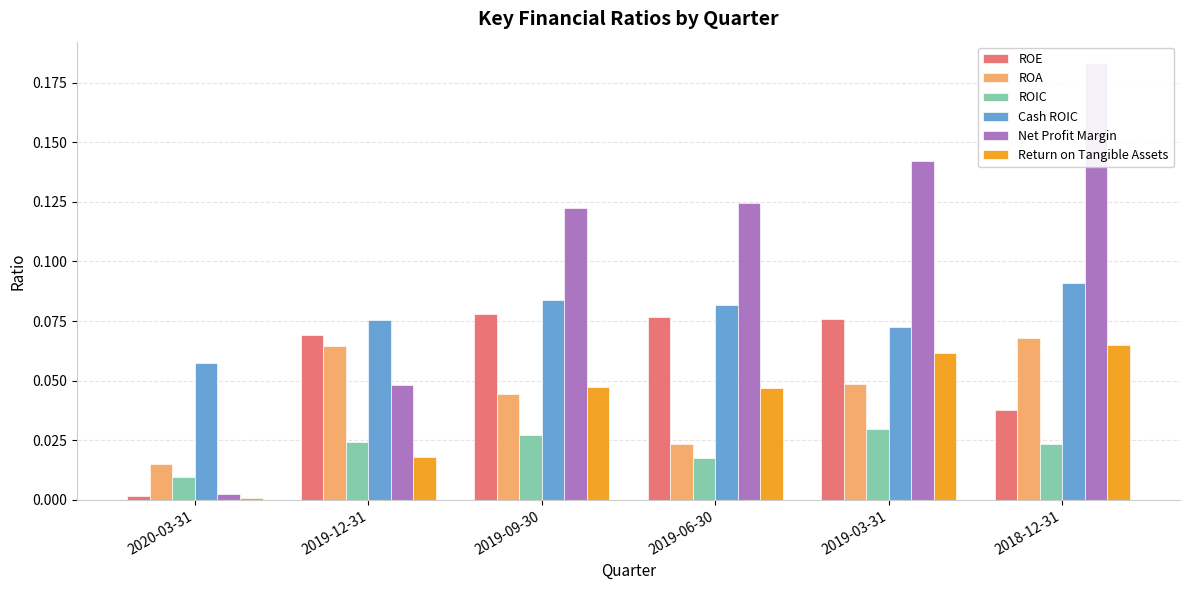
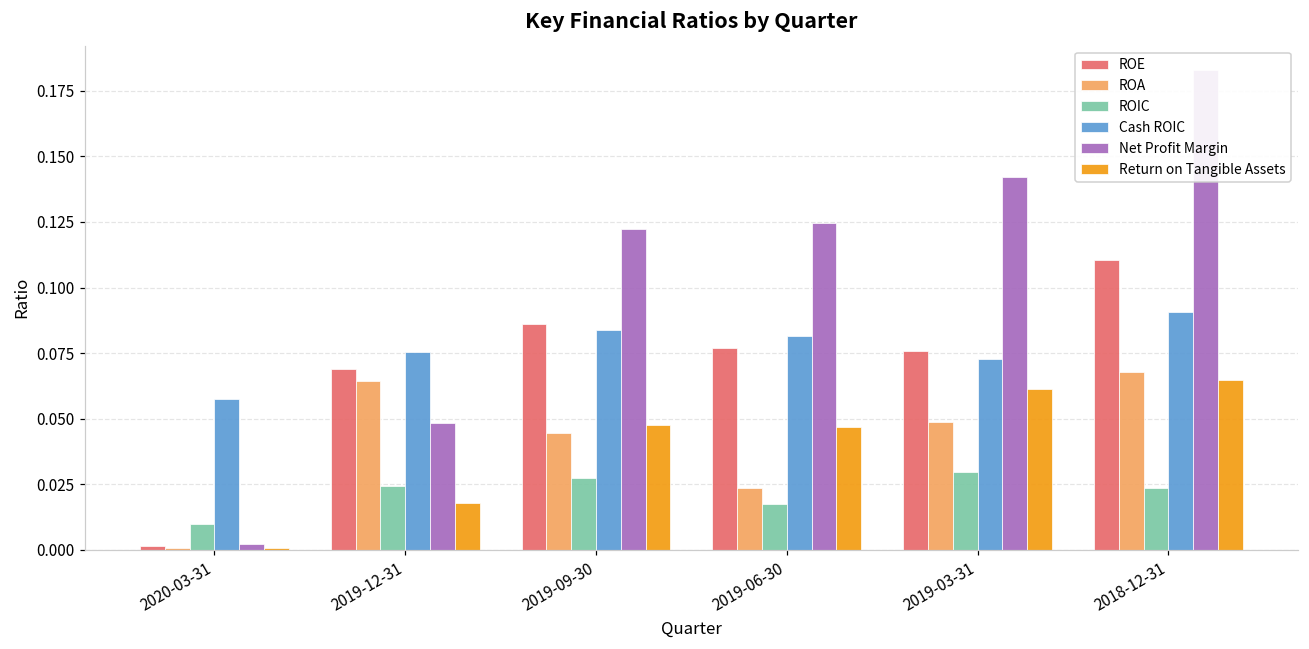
ROA, 2020-03-31: 0.015 -> 0.001
ROE, 2019-09-30: 0.078 -> 0.086
ROE, 2018-12-31: 0.038 -> 0.111
